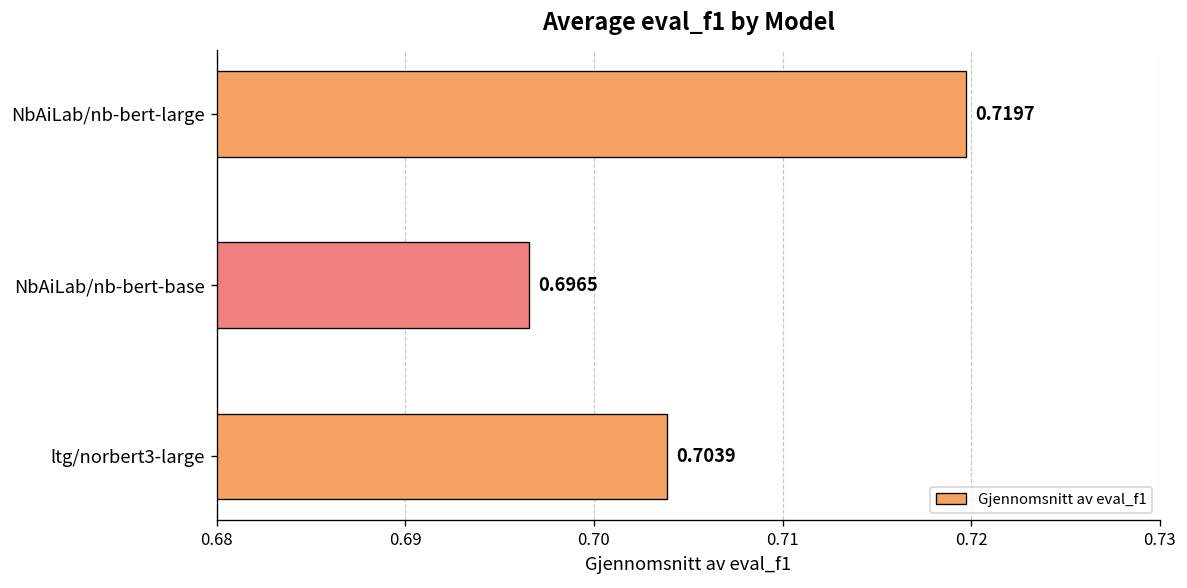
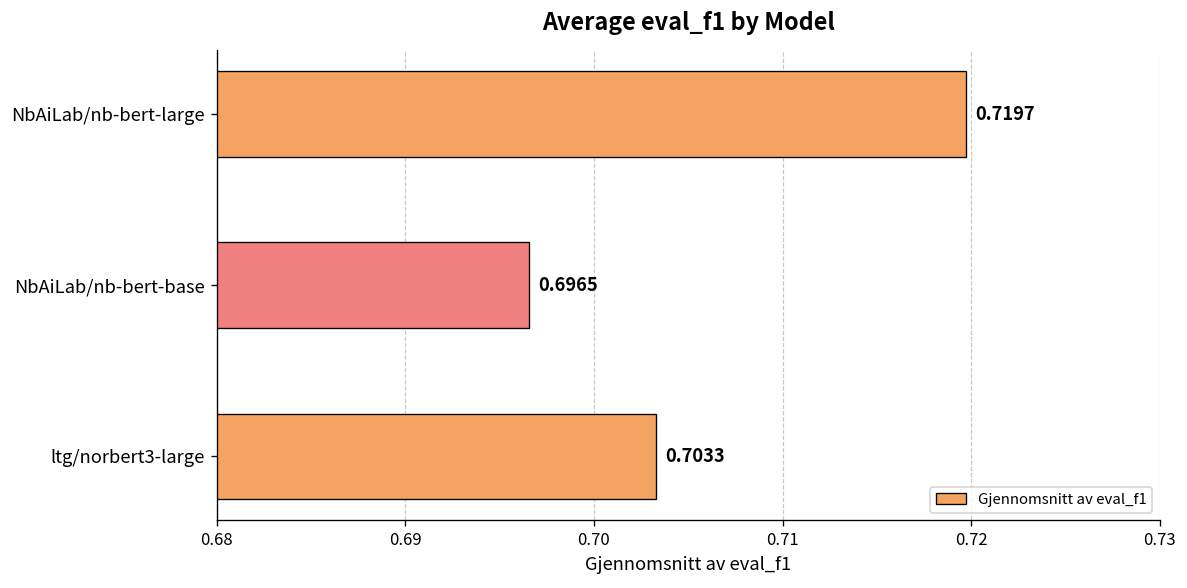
ltg/norbert3-large: 0.7039 -> 0.7033
